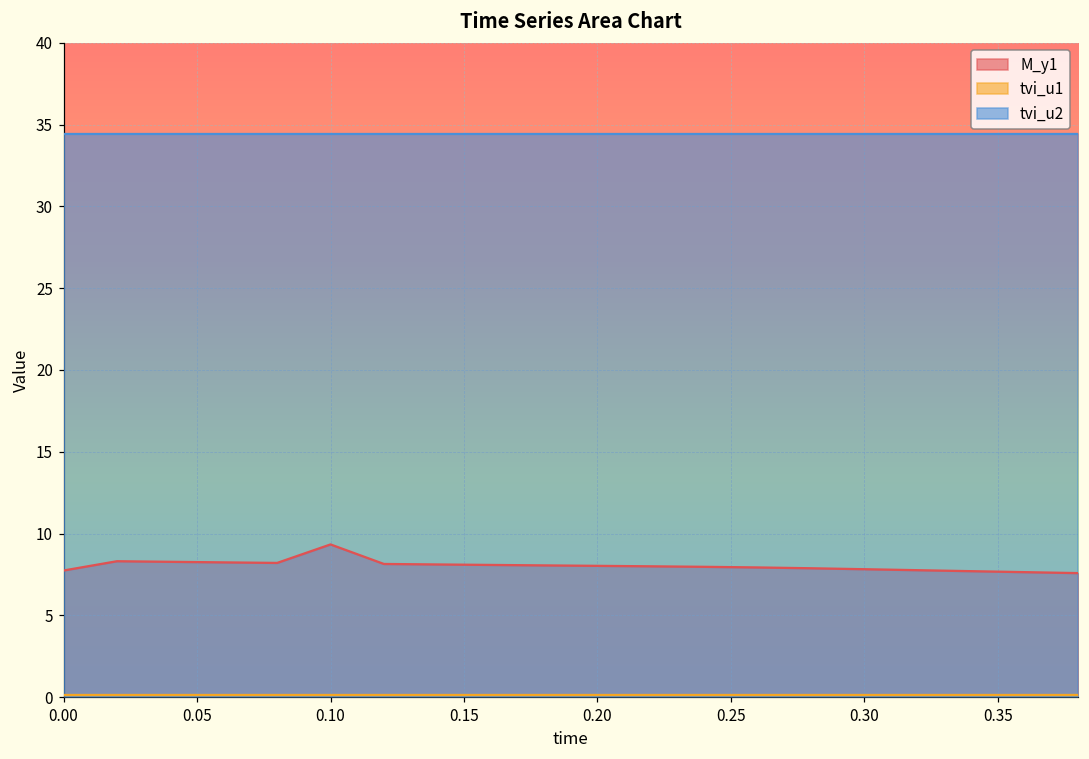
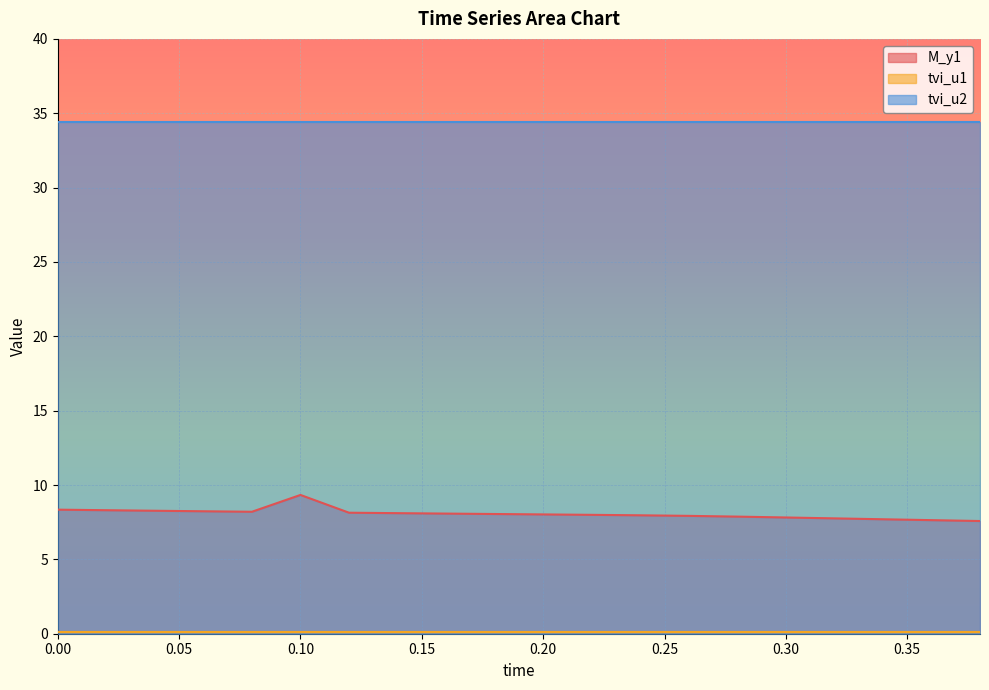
M_y1, 0.00: 7.7 -> 8.3
